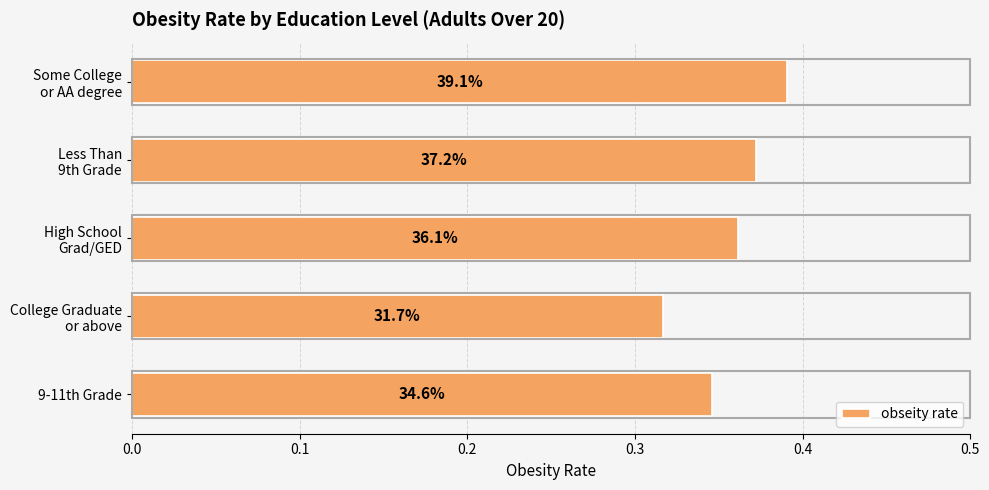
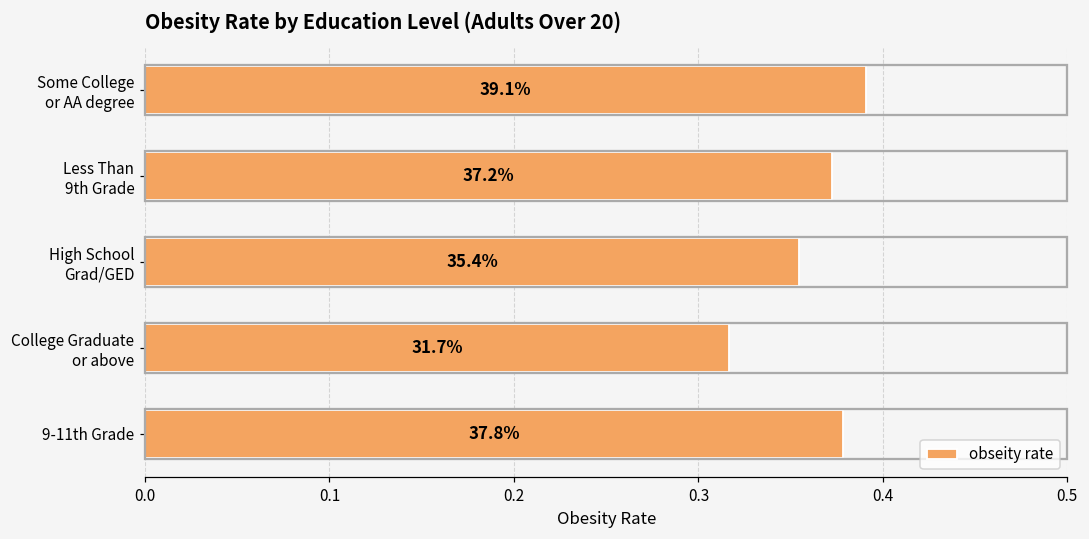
High School Grad/GED: 36.1% -> 35.4%
9-11th Grade: 34.6% -> 37.8%
